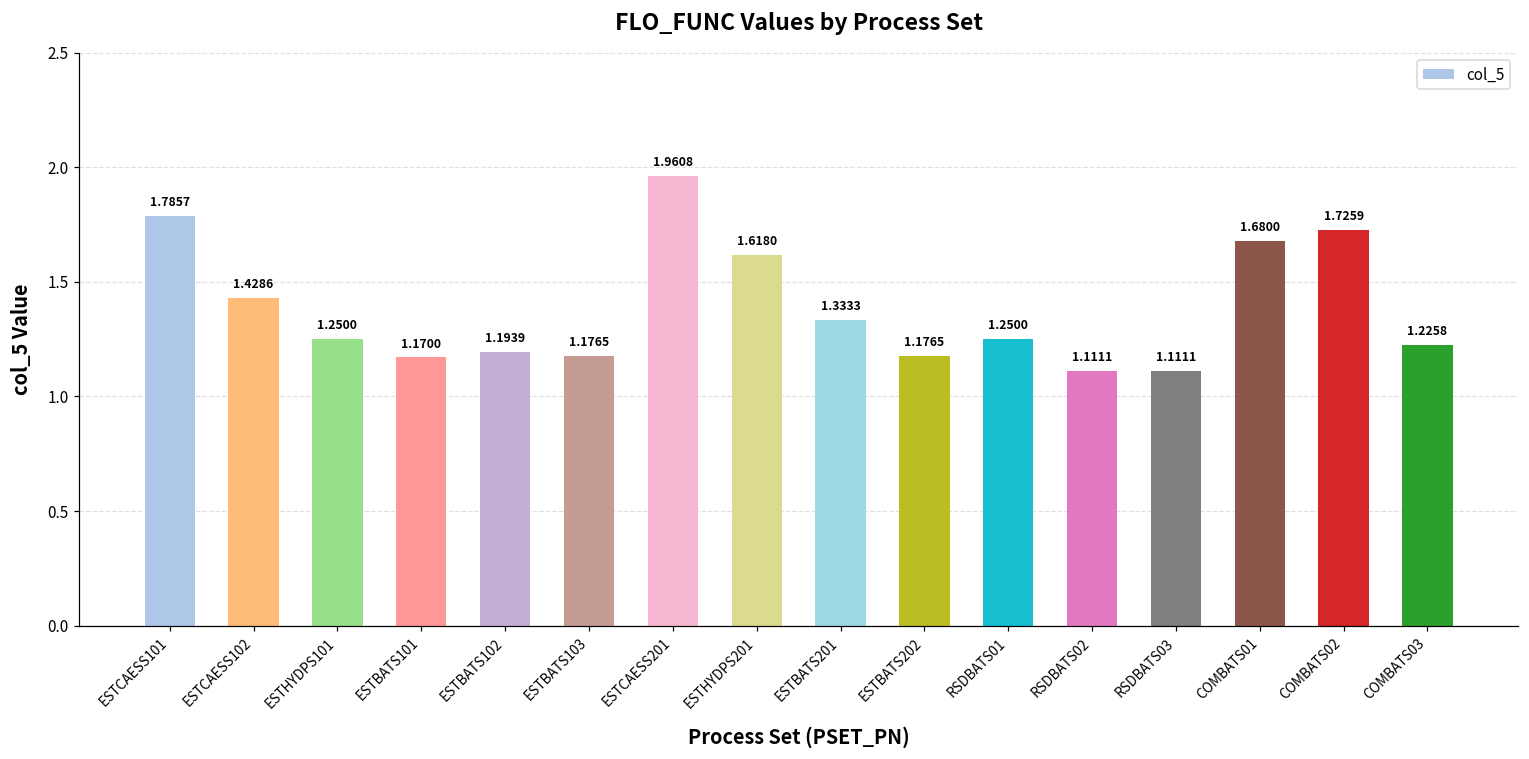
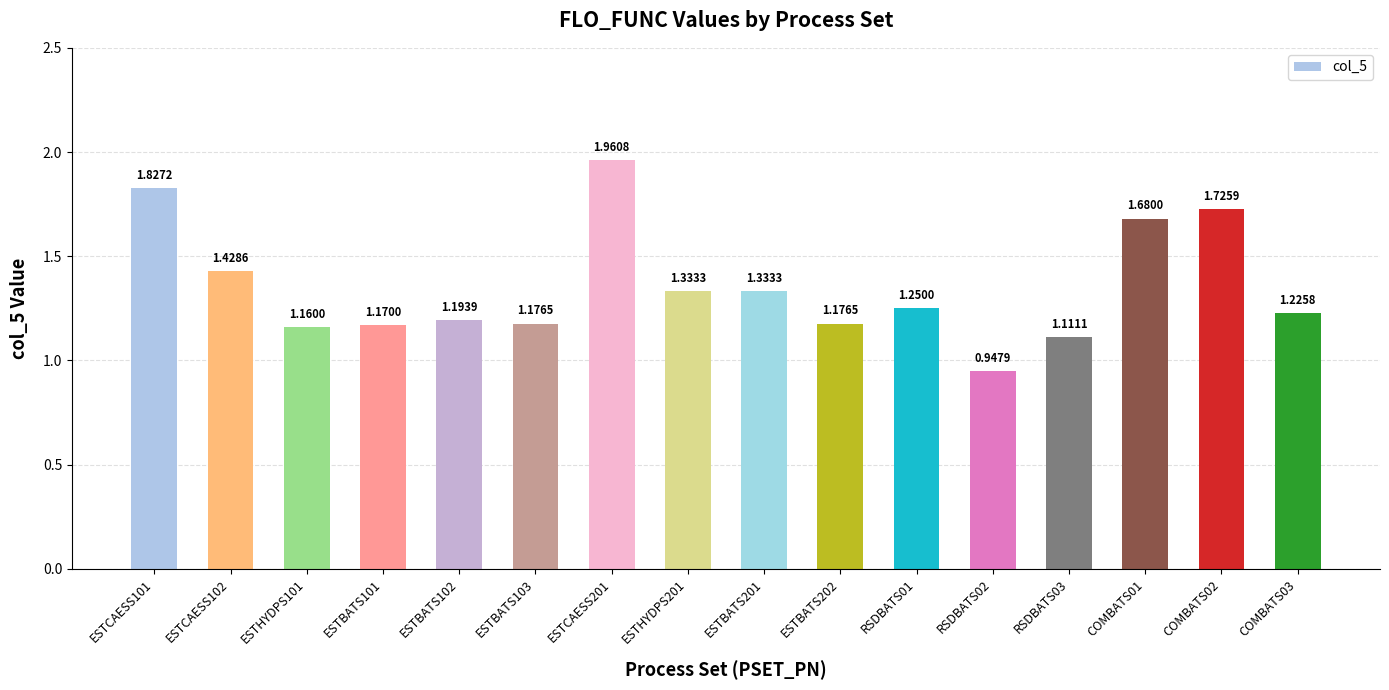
ESTCAESS101: 1.7857 -> 1.8272
ESTHYDPS101: 1.2500 -> 1.1600
ESTHYDPS201: 1.6180 -> 1.3333
RSDBATS02: 1.1111 -> 0.9479
